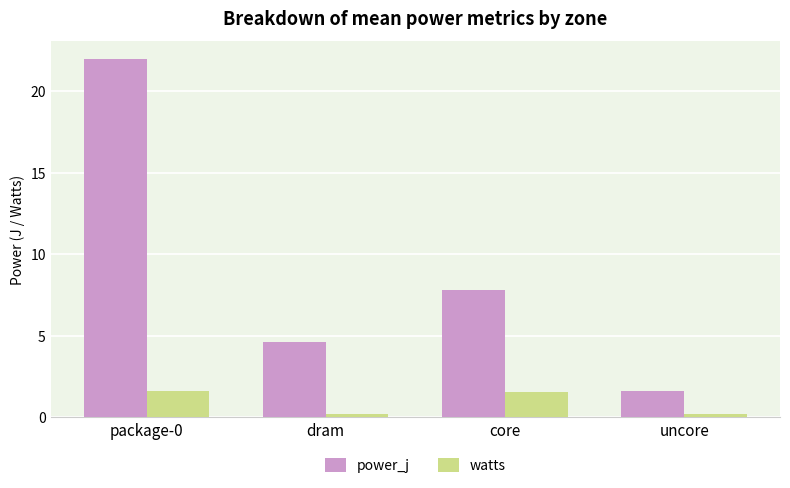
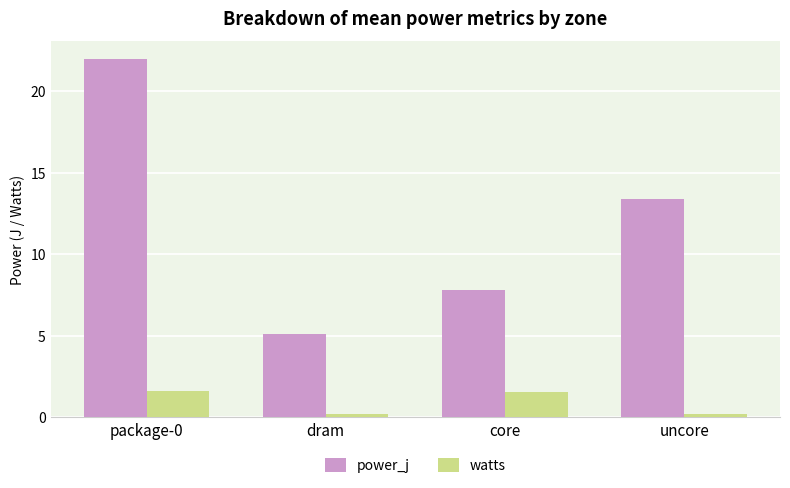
power_j, dram: 4.6 -> 5.1
power_j, uncore: 1.6 -> 13.4
